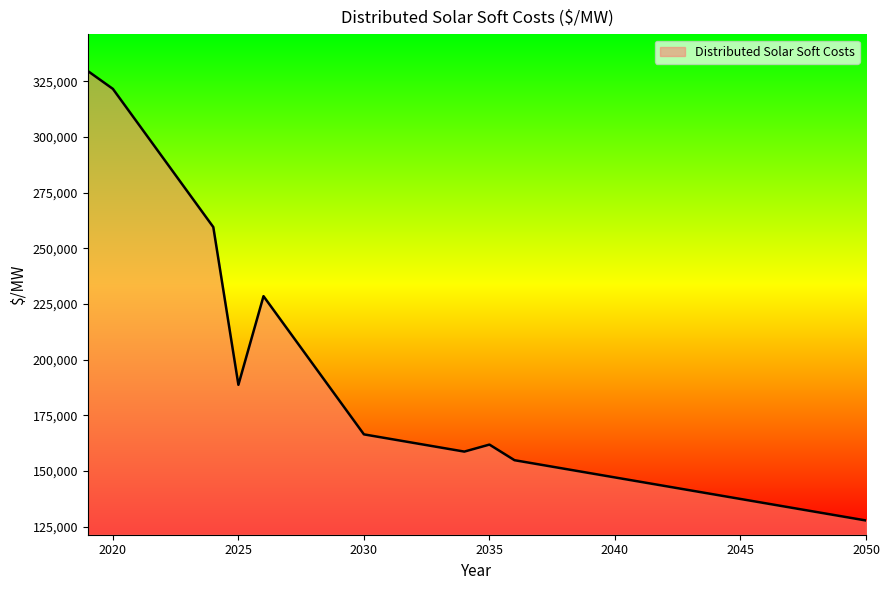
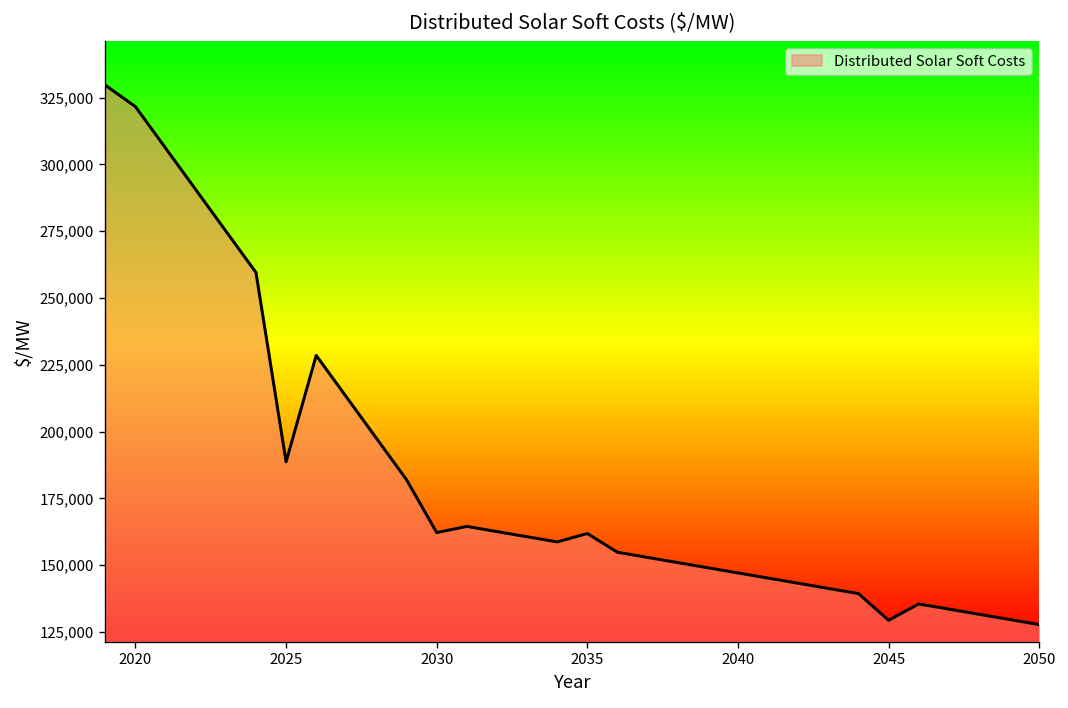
2030: 166,000 -> 162,000
2045: 137,000 -> 129,000
